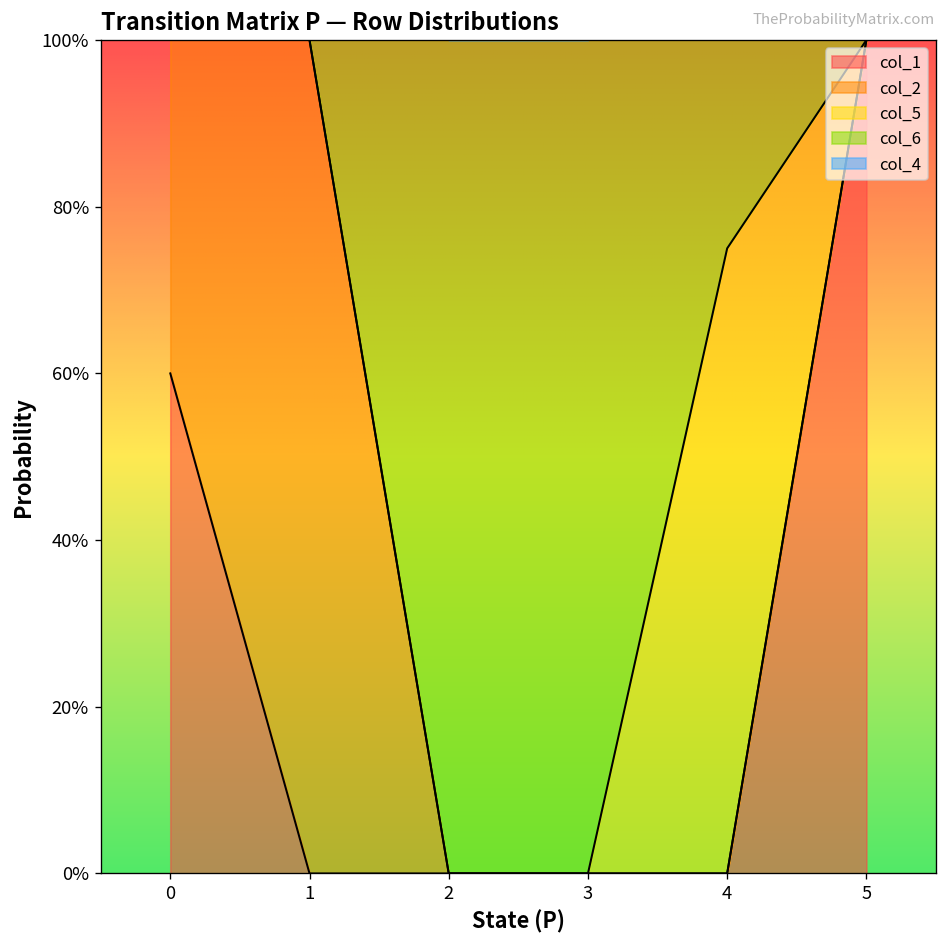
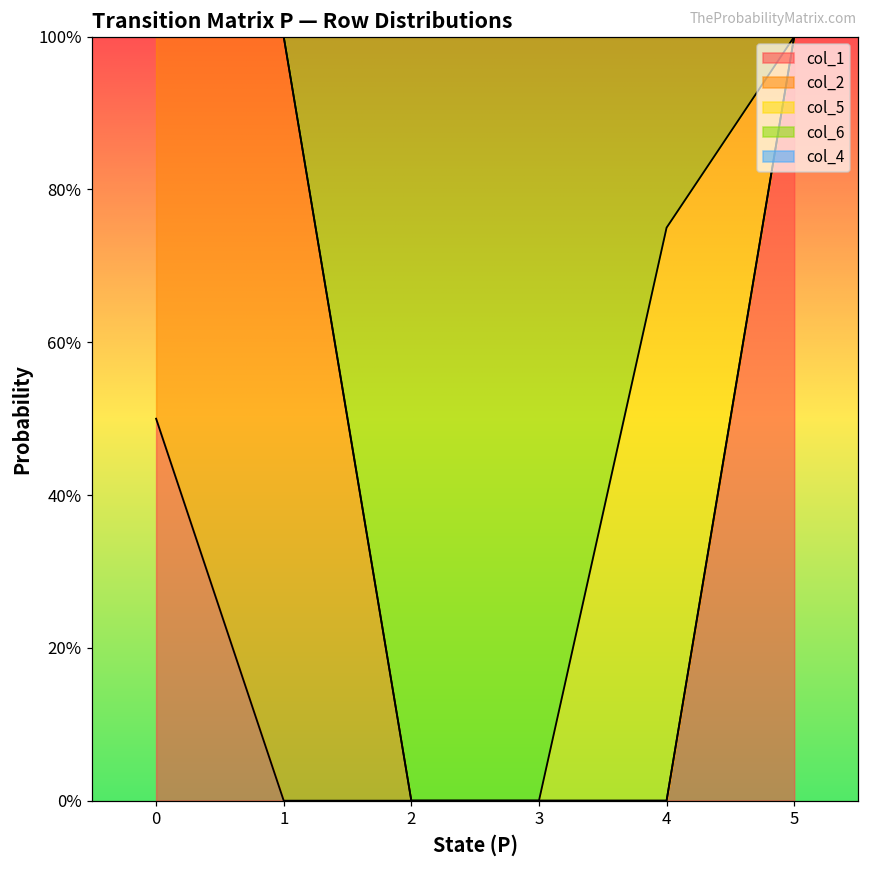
col_1, 0: 60% -> 50%
